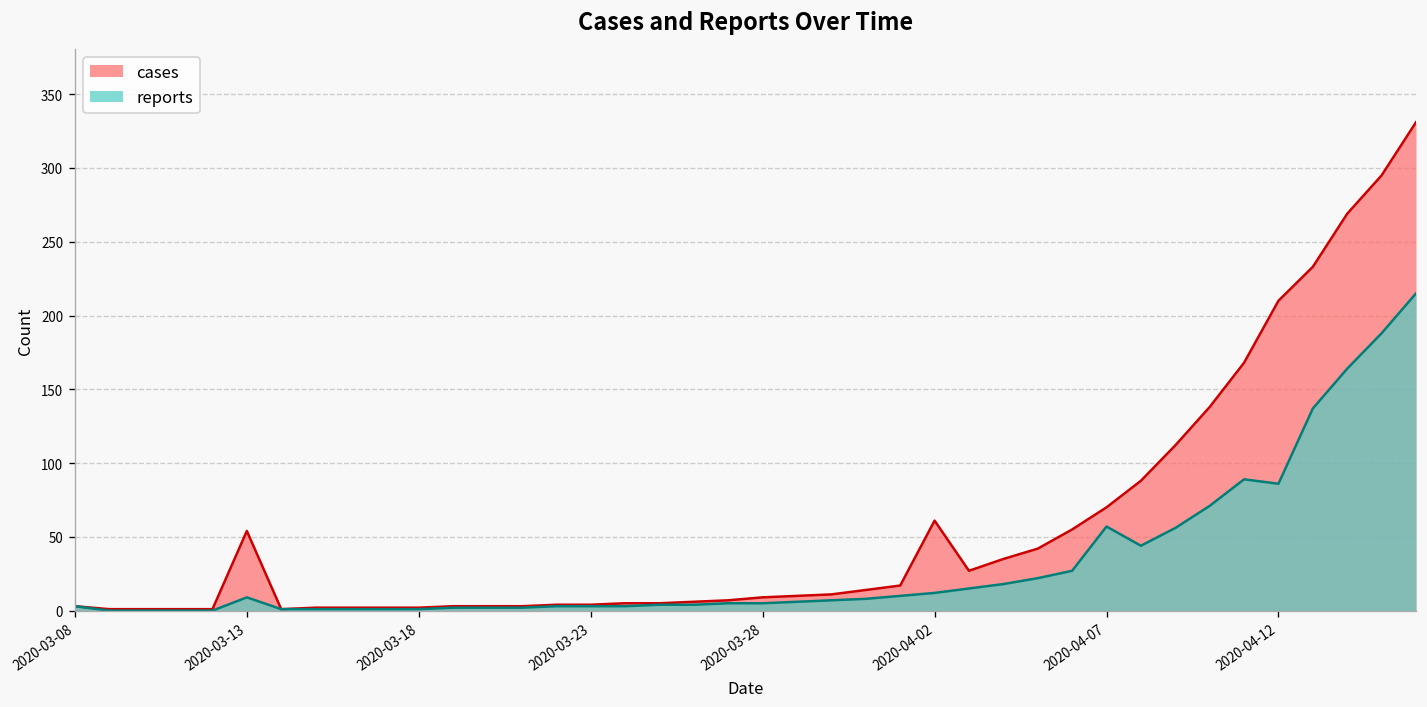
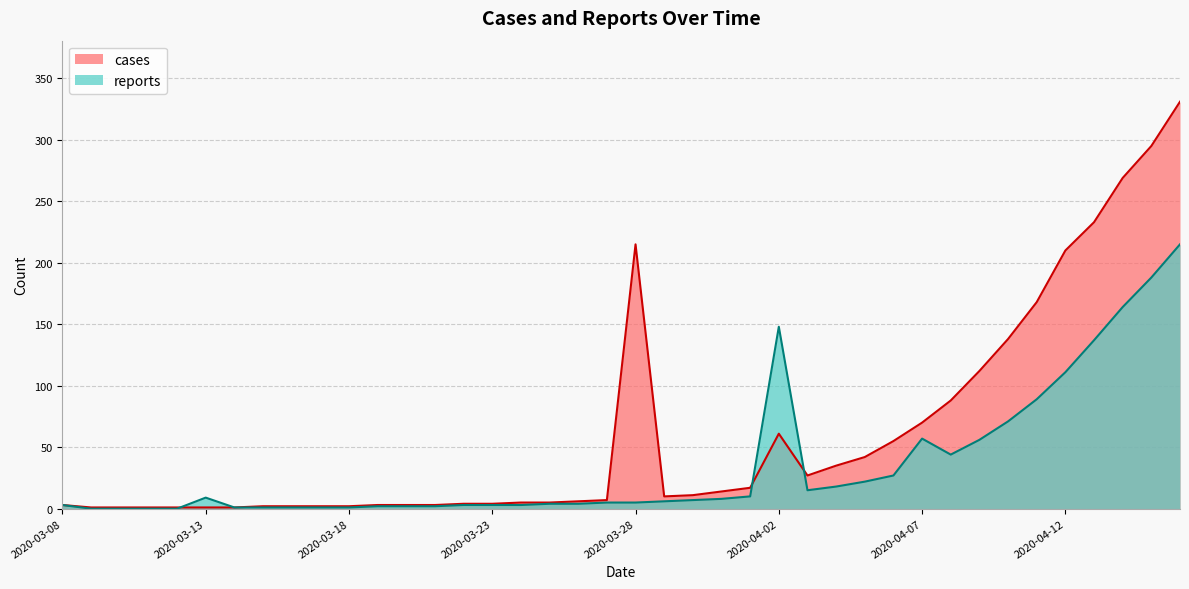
cases, 2020-03-13: 54 -> 1
cases, 2020-03-28: 9 -> 215
reports, 2020-04-02: 12 -> 148
reports, 2020-04-12: 86 -> 111
